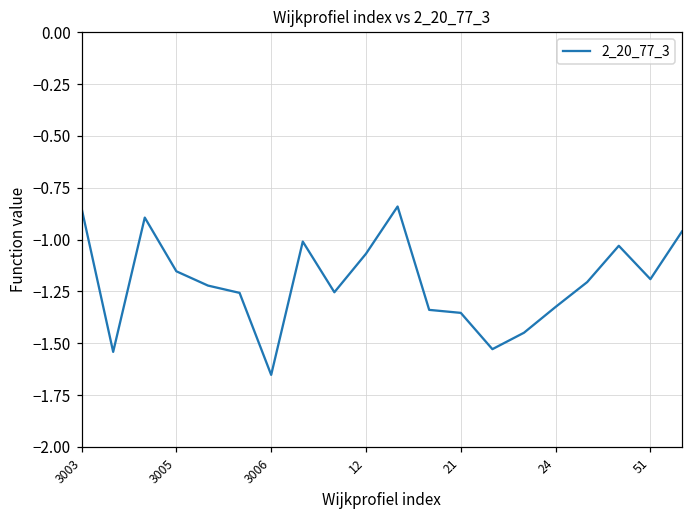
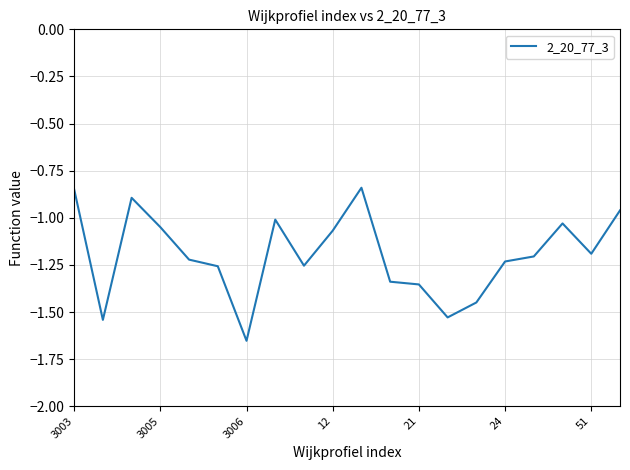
3005: -1.15 -> -1.05
24: -1.33 -> -1.23
